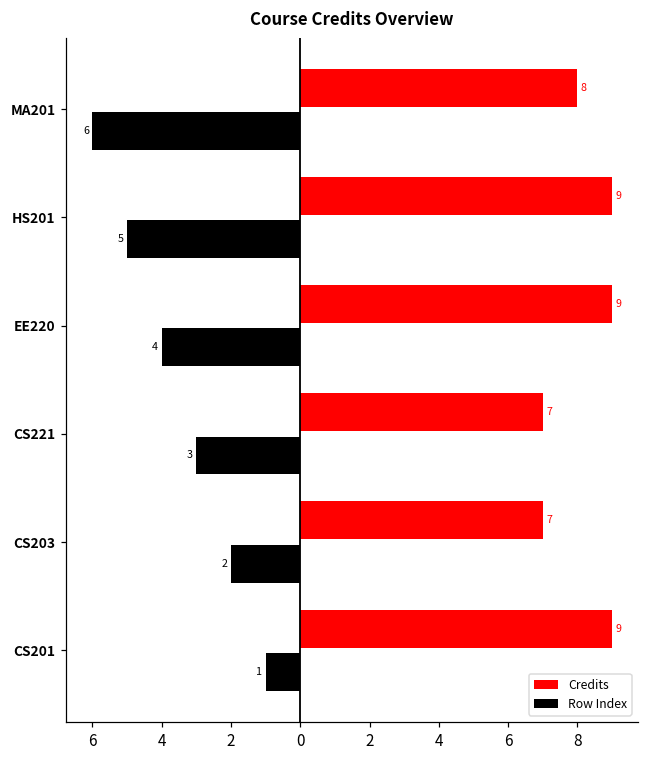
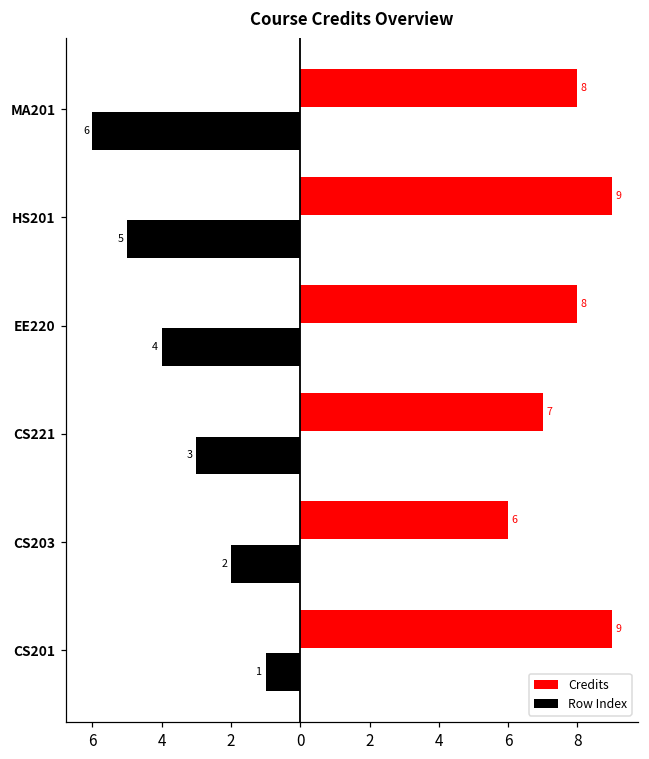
Credits, EE220: 9 -> 8
Credits, CS203: 7 -> 6
